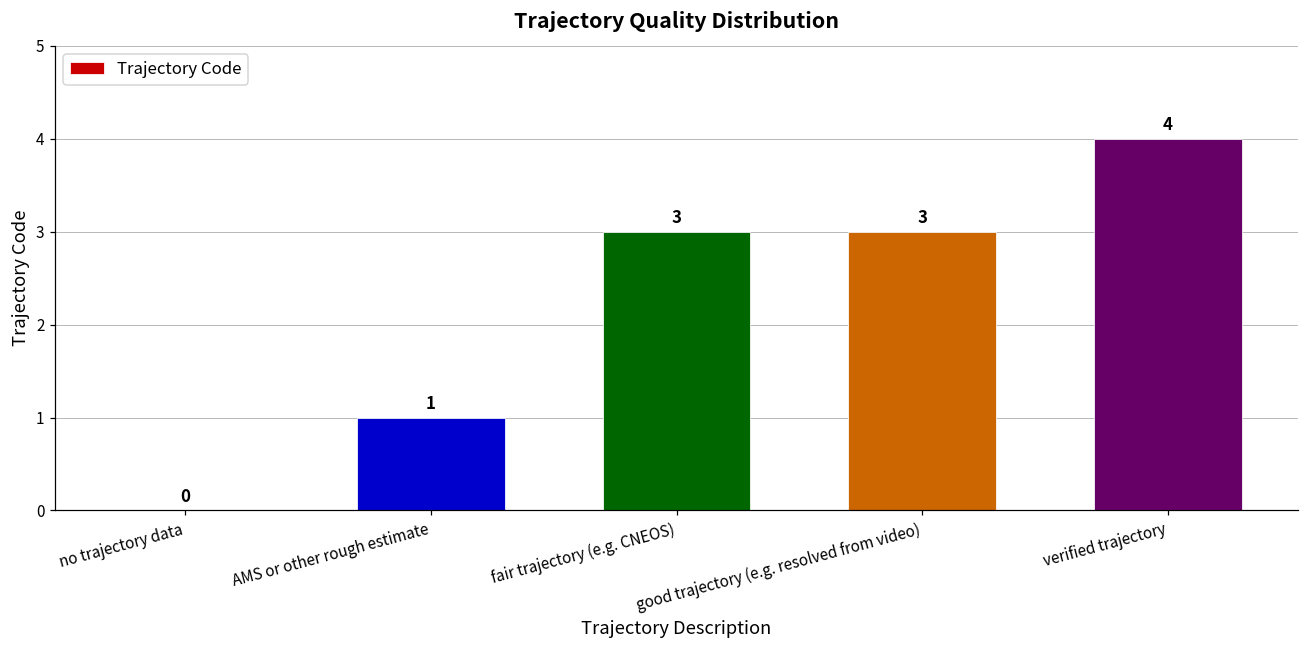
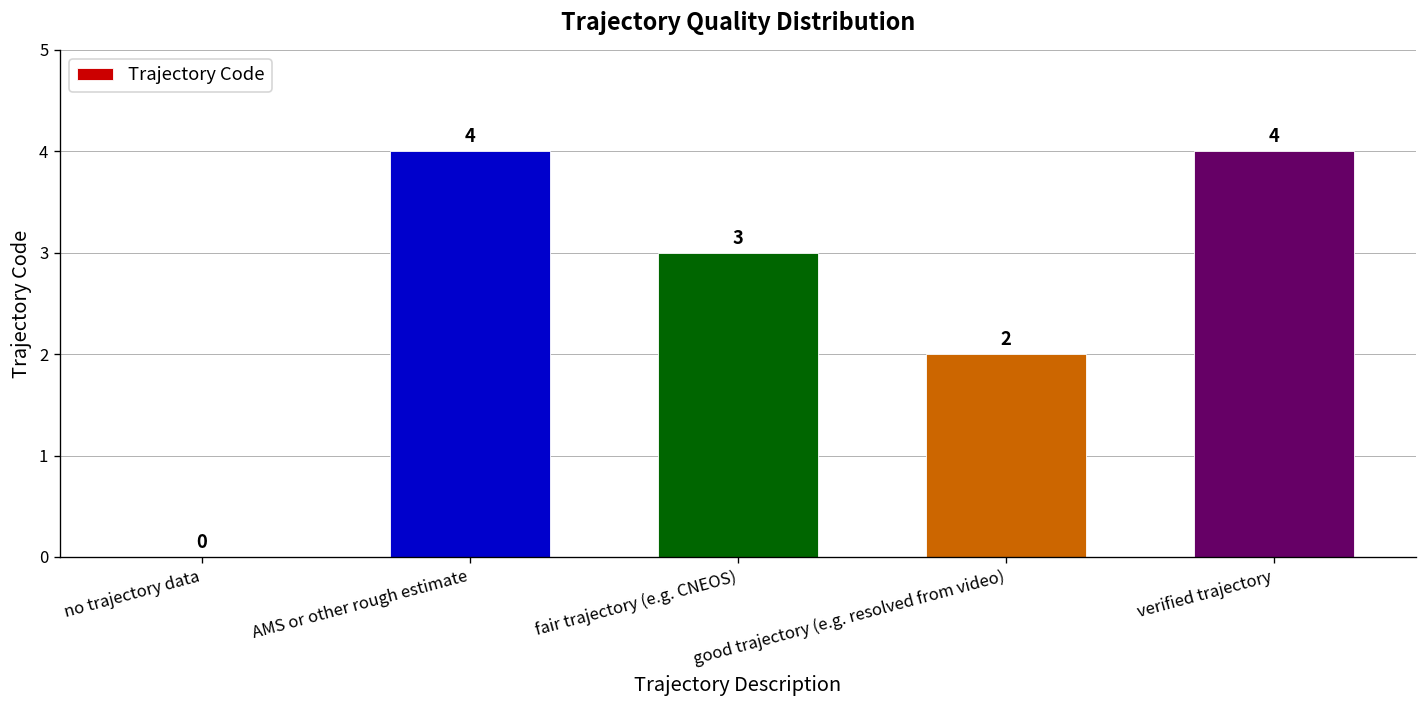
AMS or other rough estimate: 1 -> 4
good trajectory (e.g. resolved from video): 3 -> 2
